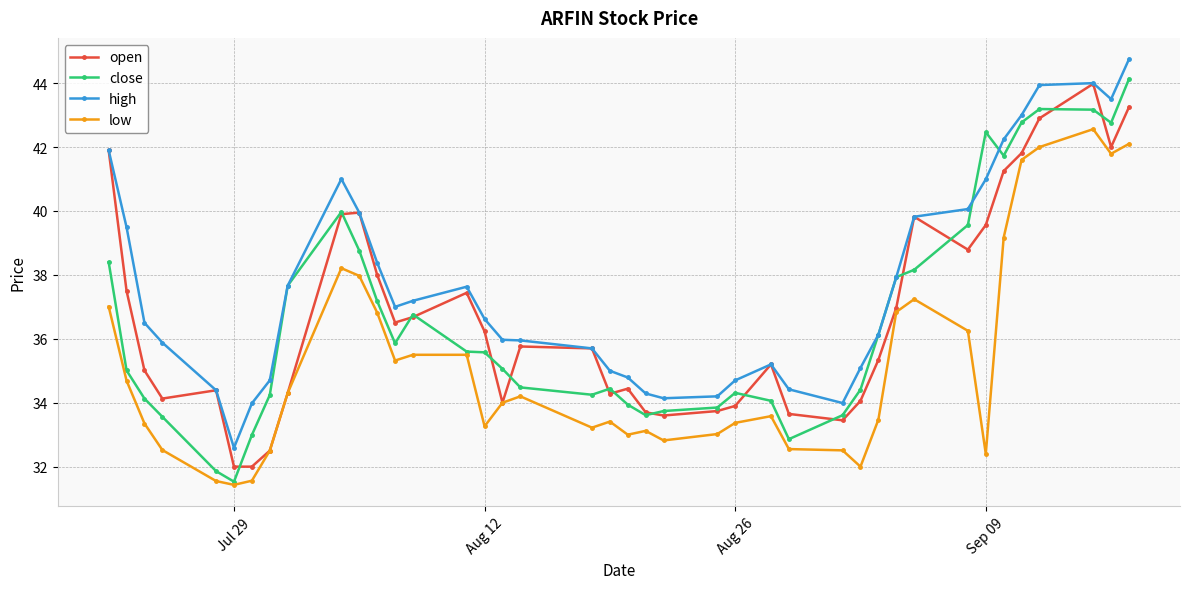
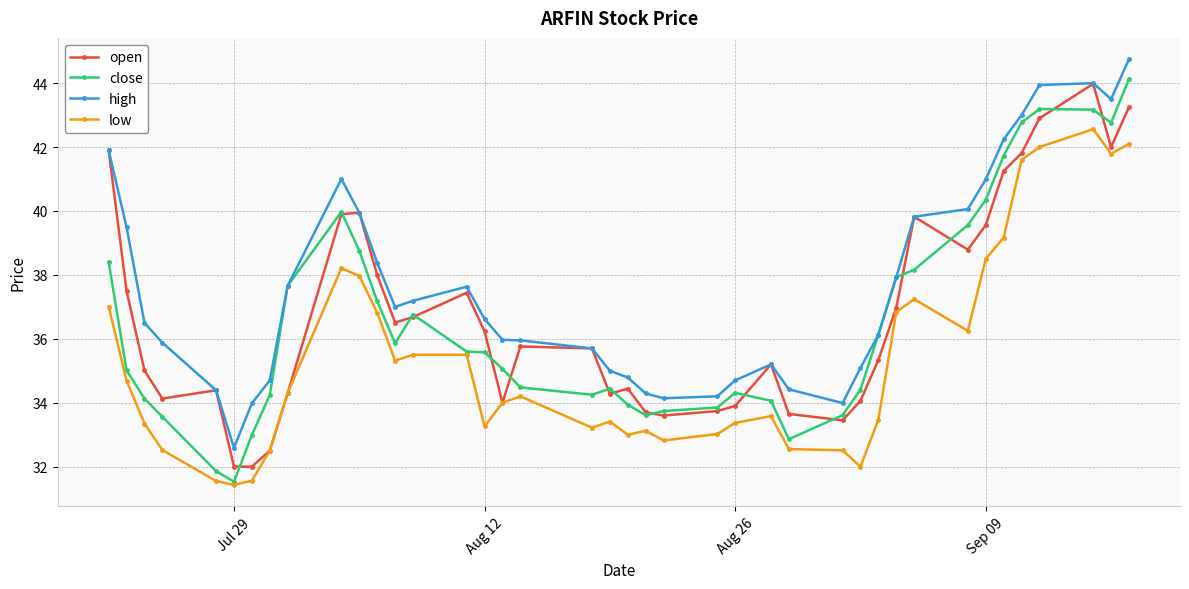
close, Sep 09: 42.5 -> 40.3
low, Sep 09: 32.4 -> 38.5
